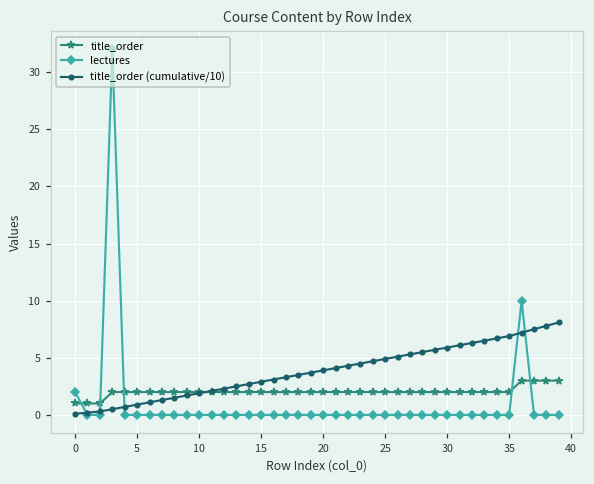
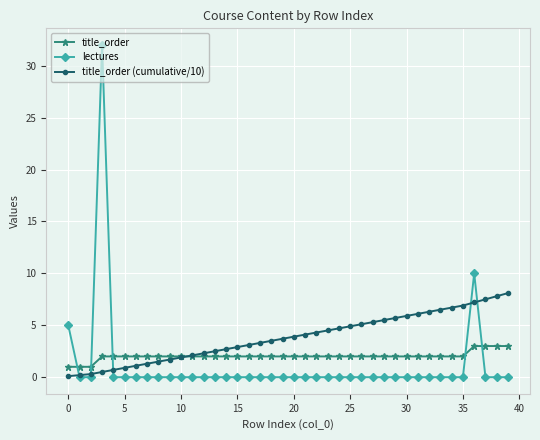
lectures, 0: 2 -> 5
